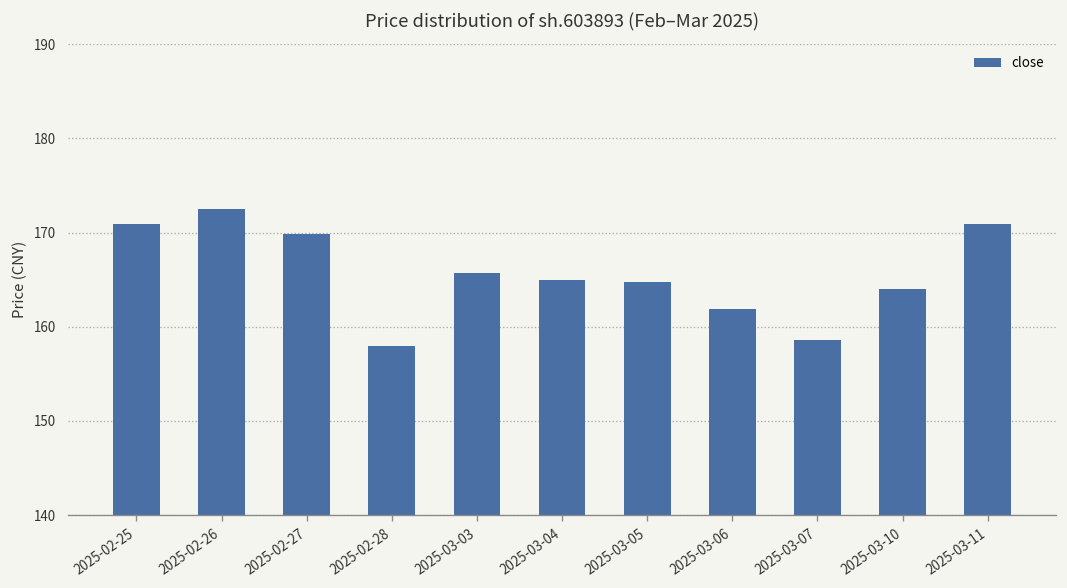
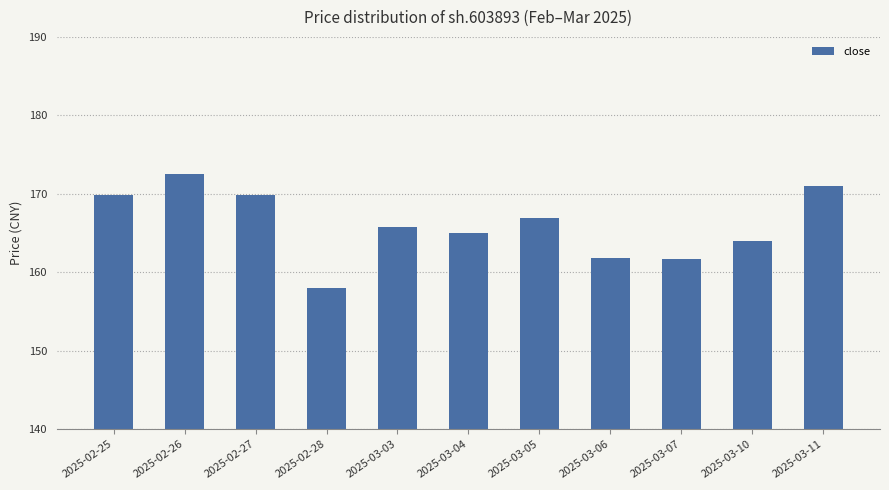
2025-02-25: 171 -> 170
2025-03-05: 165 -> 167
2025-03-07: 159 -> 162
